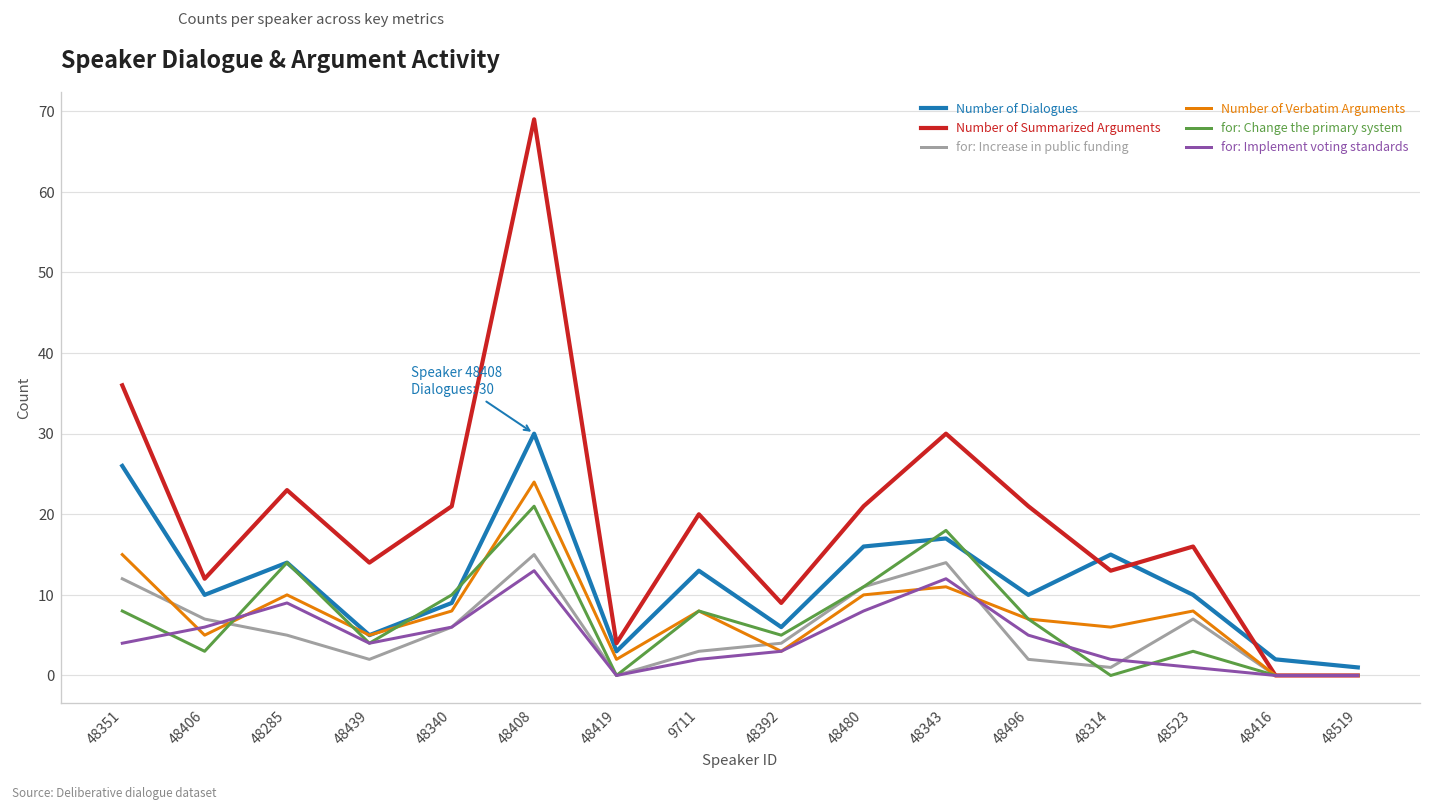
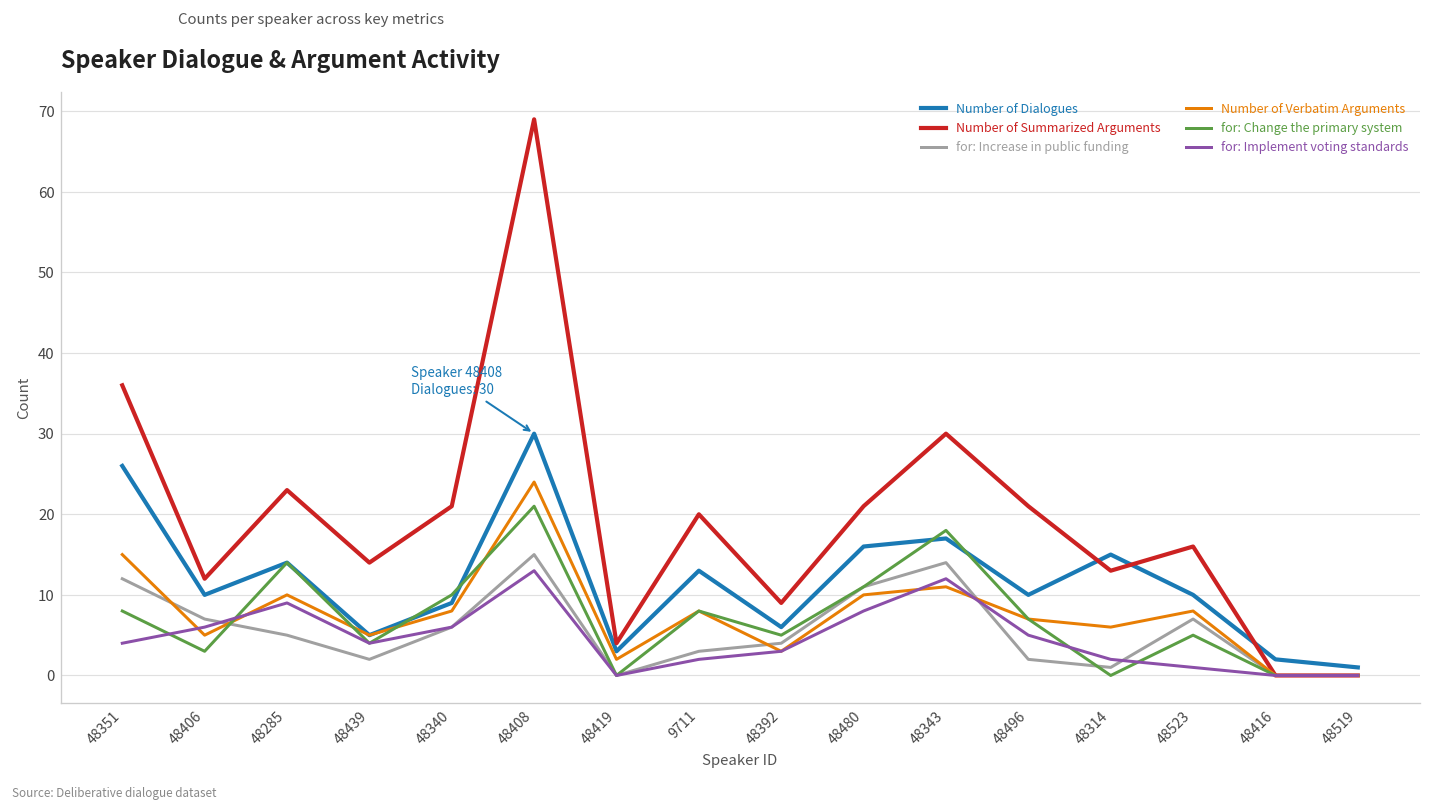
for: Change the primary system, 48523: 3 -> 5
